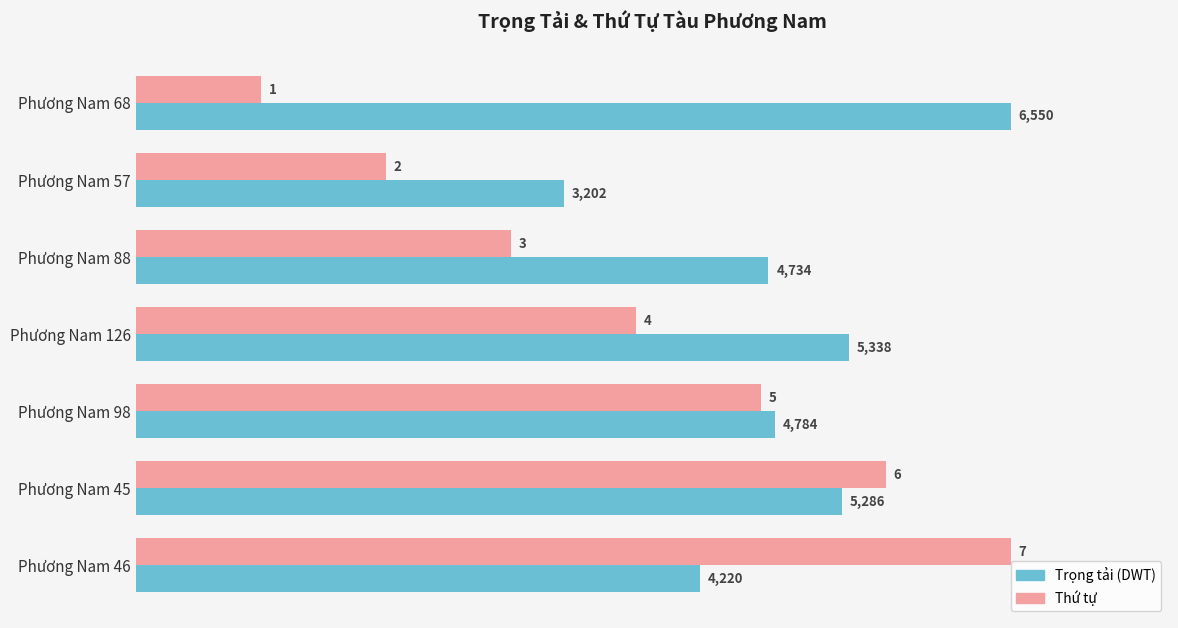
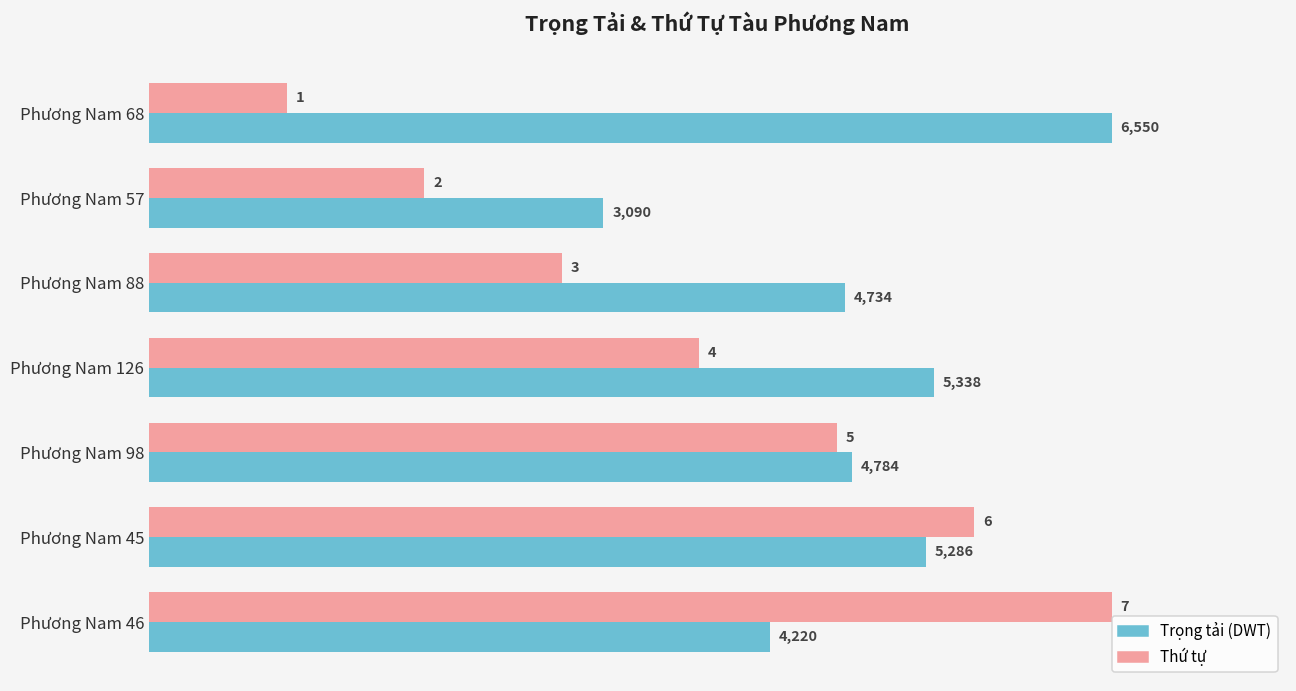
Trọng tải (DWT), Phương Nam 57: 3,202 -> 3,090
